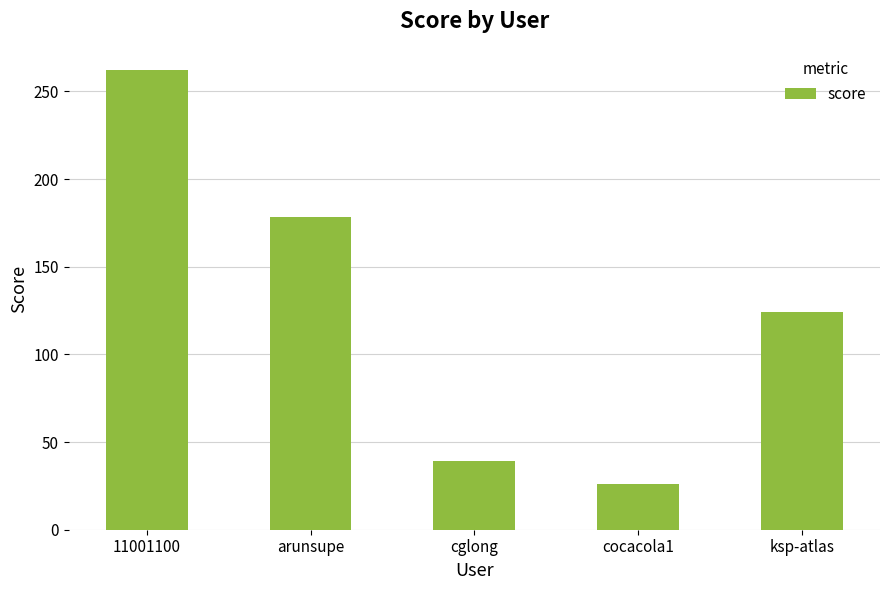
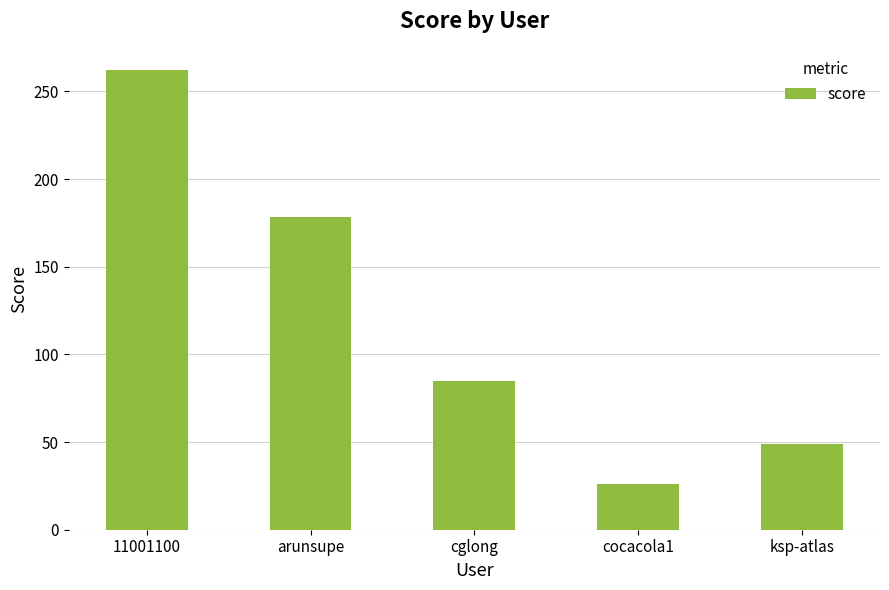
cglong: 39 -> 85
ksp-atlas: 124 -> 49
